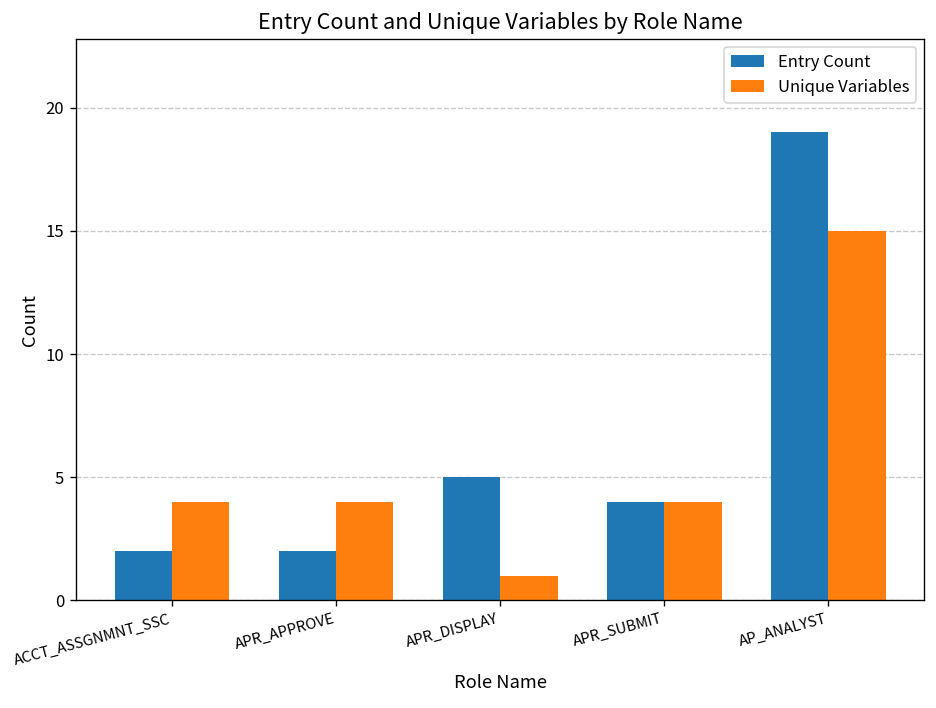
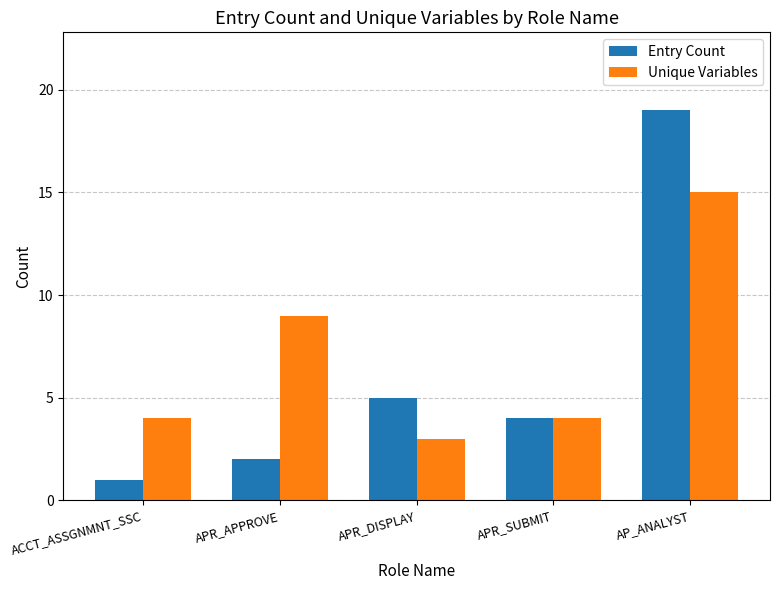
Entry Count, ACCT_ASSGNMNT_SSC: 2 -> 1
Unique Variables, APR_APPROVE: 4 -> 9
Unique Variables, APR_DISPLAY: 1 -> 3
